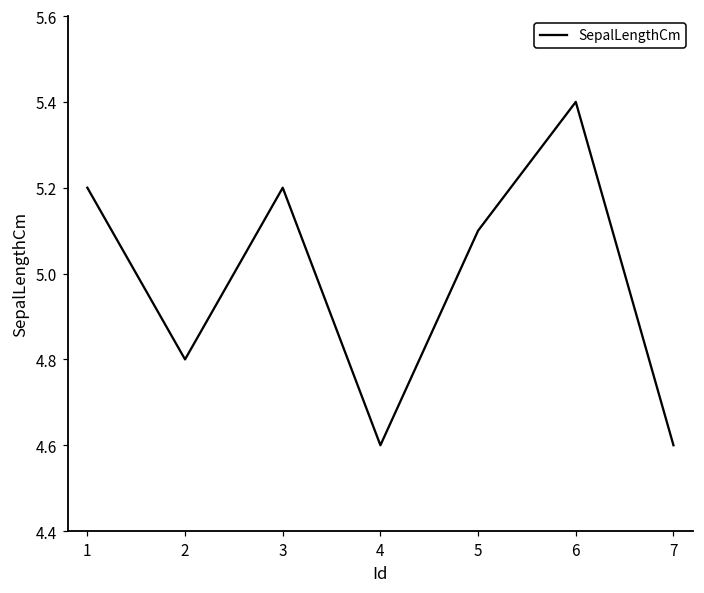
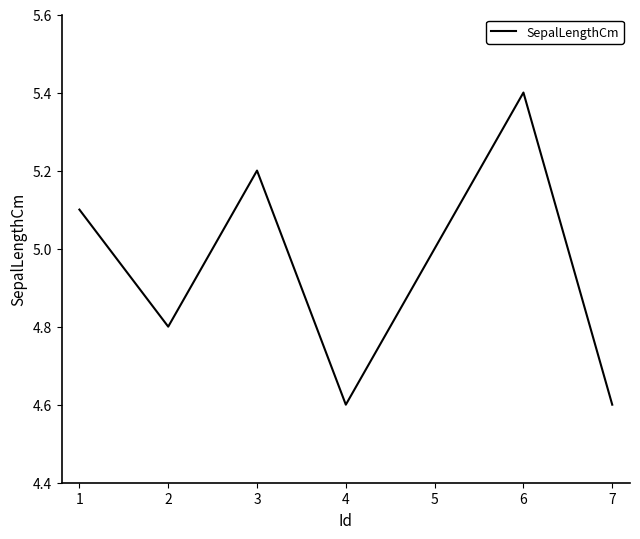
1: 5.2 -> 5.1
5: 5.1 -> 5.0
